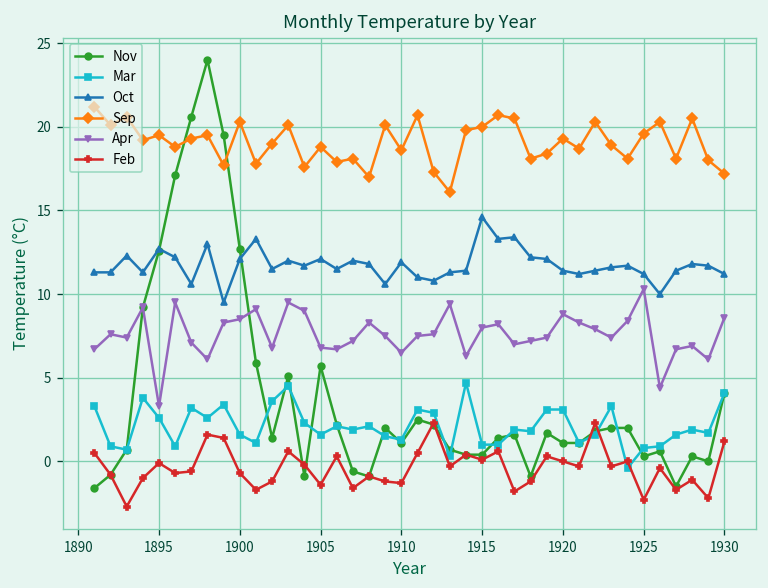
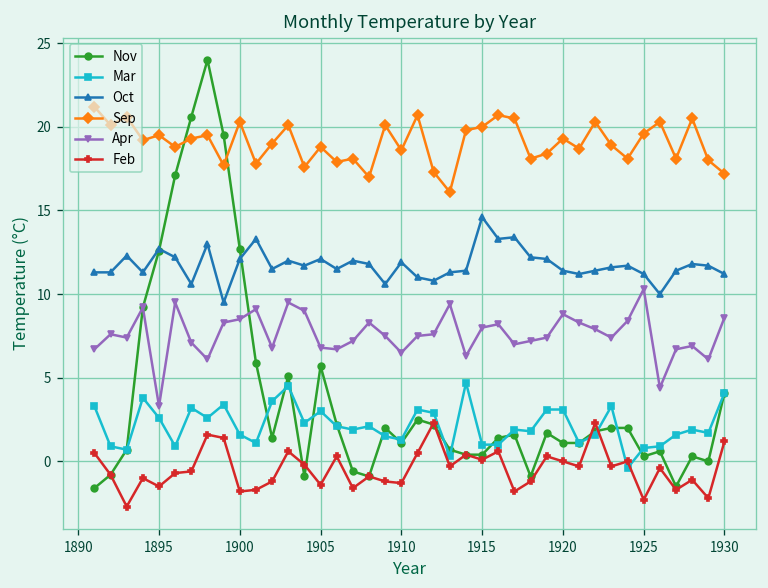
Feb, 1895: -0.1 -> -1.5
Feb, 1900: -0.7 -> -1.8
Mar, 1905: 1.6 -> 3.0
